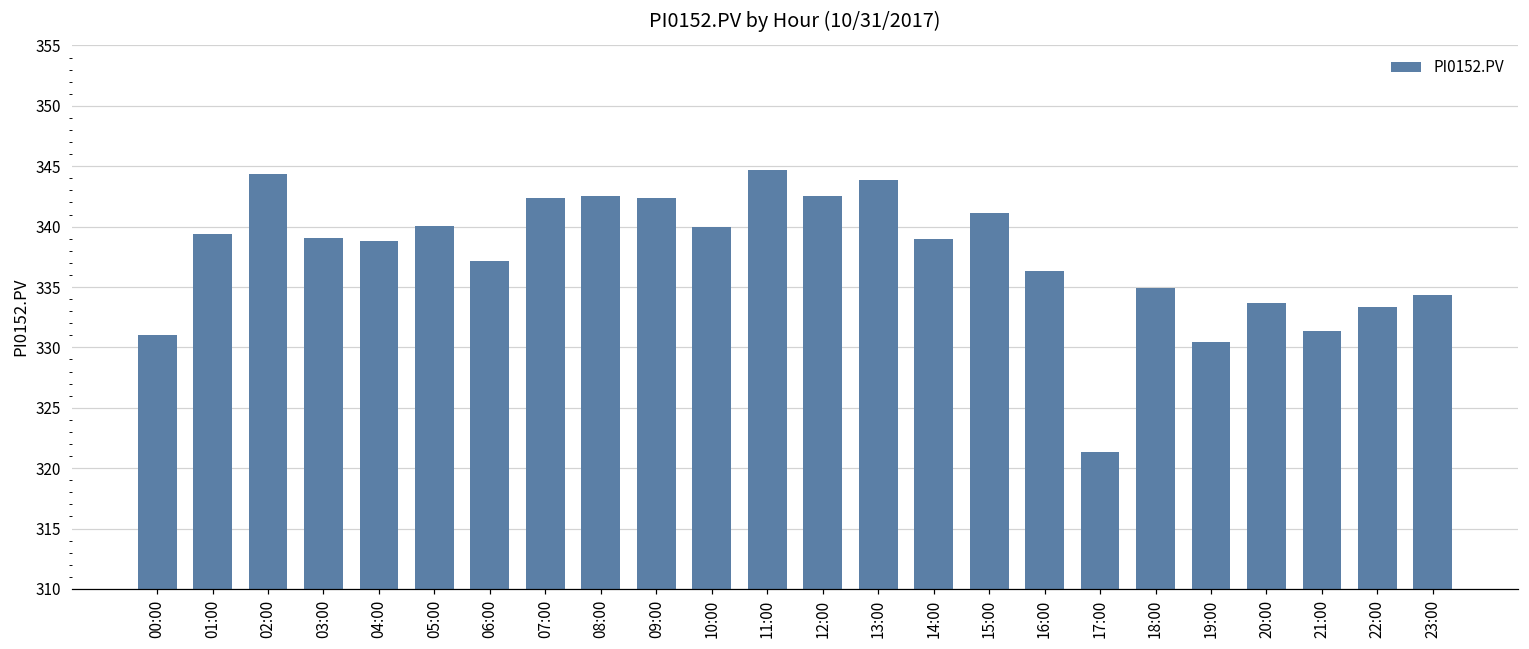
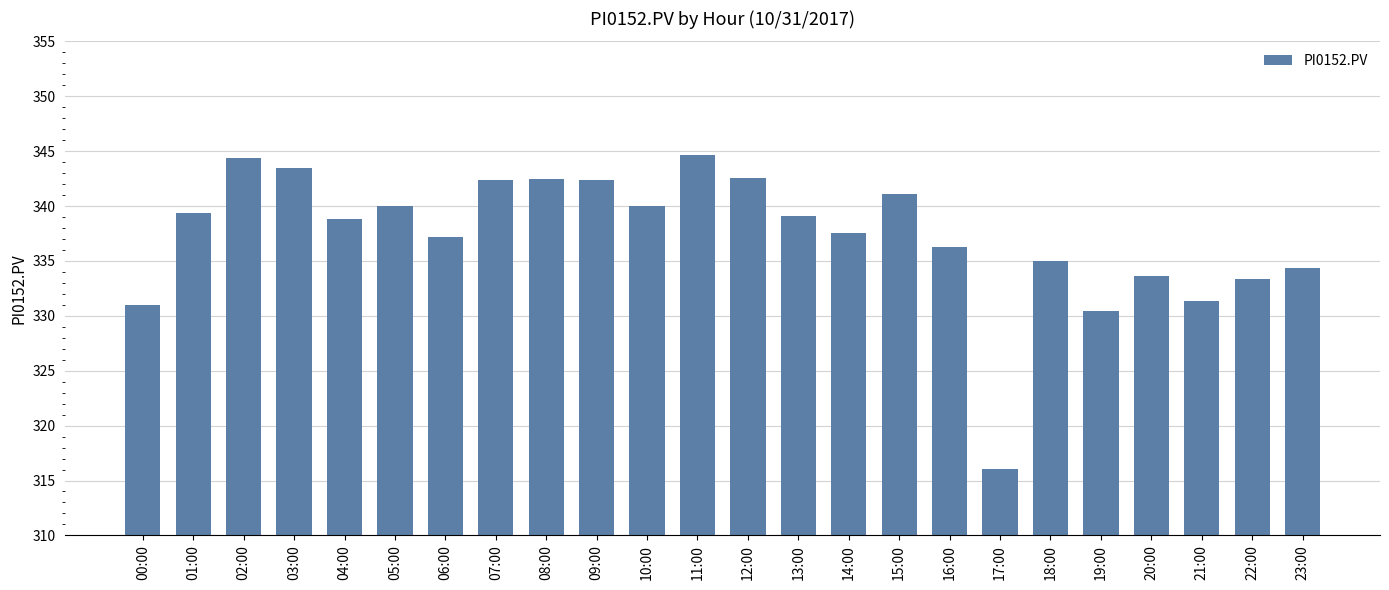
03:00: 339.1 -> 343.5
13:00: 343.8 -> 339.1
14:00: 339.0 -> 337.6
17:00: 321.3 -> 316.0
